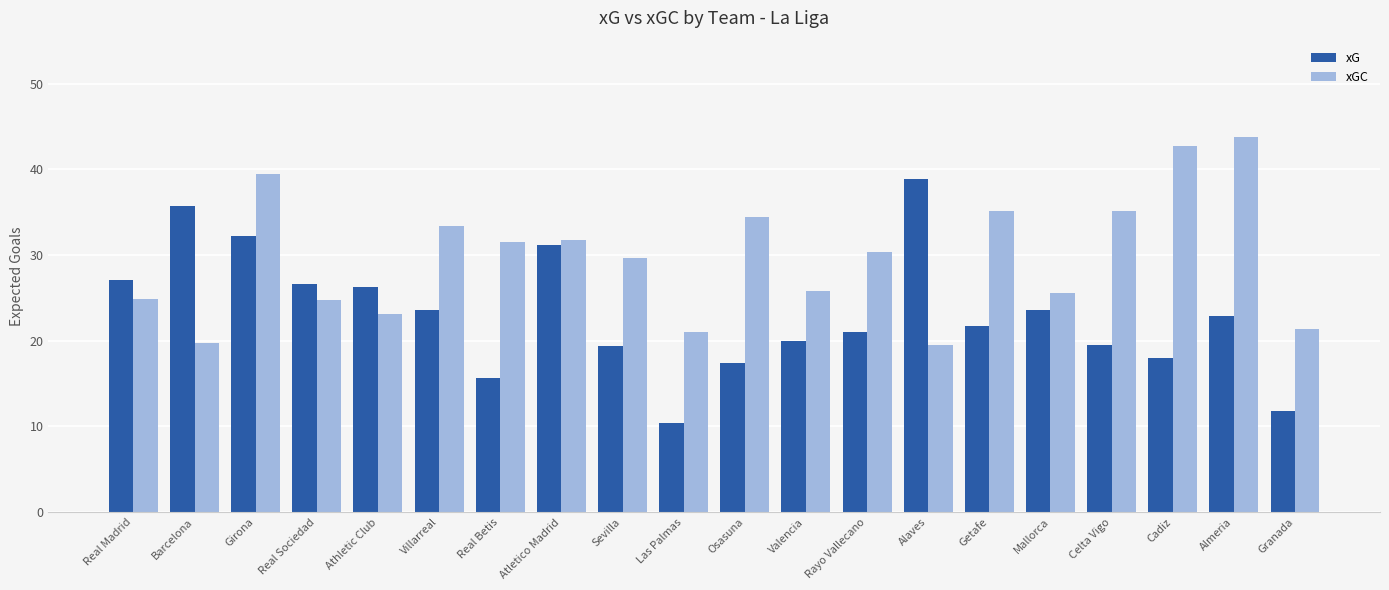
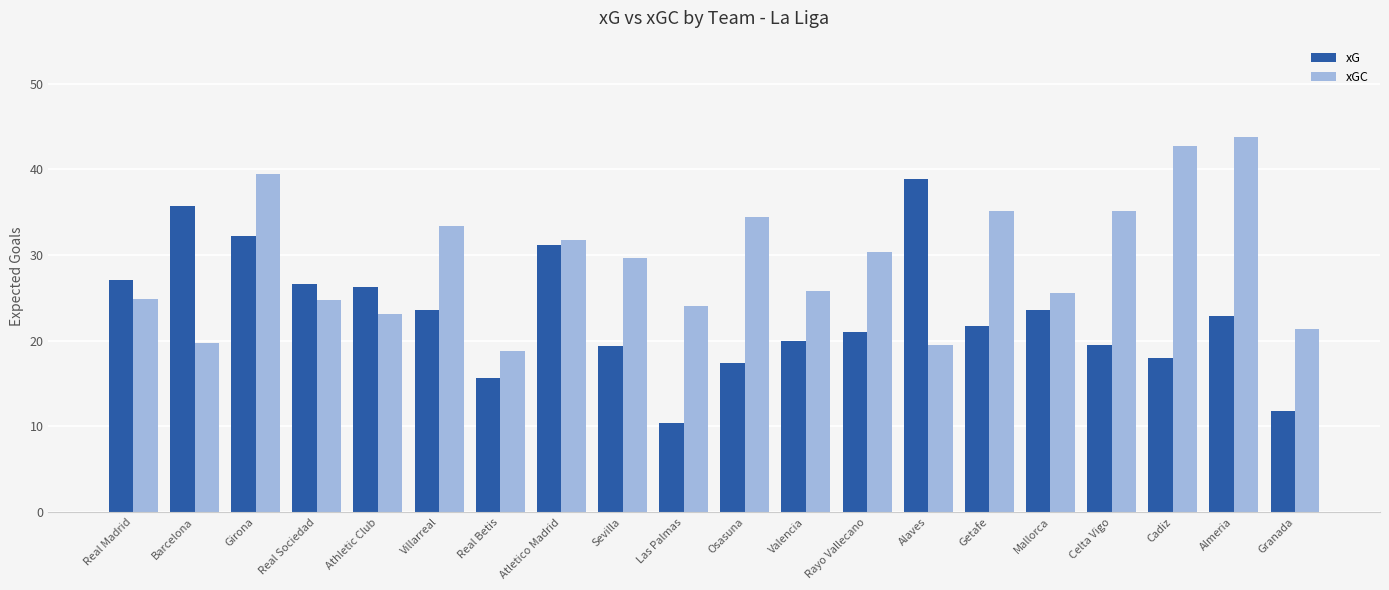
xGC, Real Betis: 31 -> 19
xGC, Las Palmas: 21 -> 24
